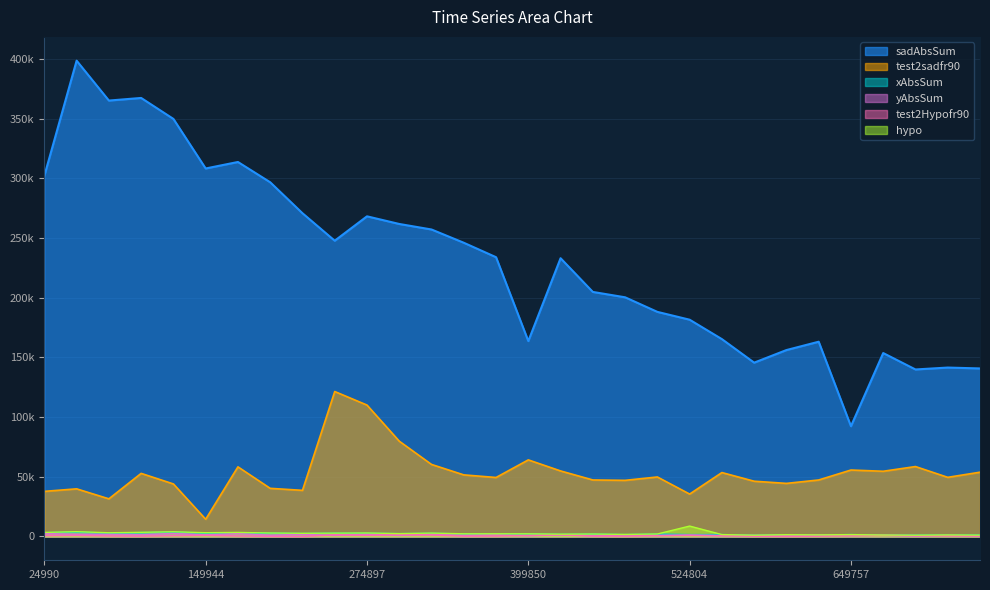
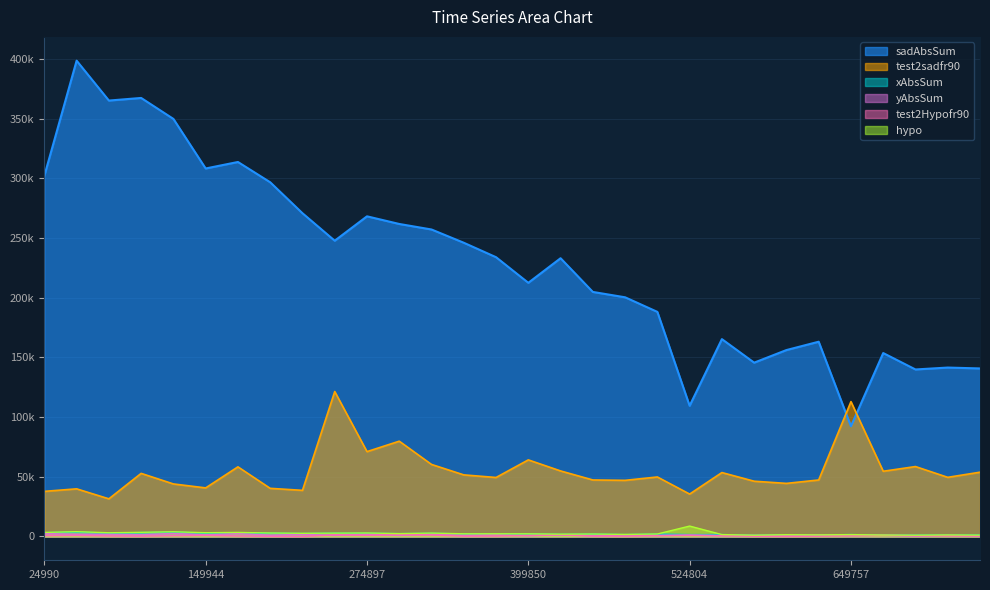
test2sadfr90, 149944: 14000 -> 41000
test2sadfr90, 274897: 110000 -> 71000
sadAbsSum, 399850: 164000 -> 212000
sadAbsSum, 524804: 182000 -> 109000
test2sadfr90, 649757: 56000 -> 113000
